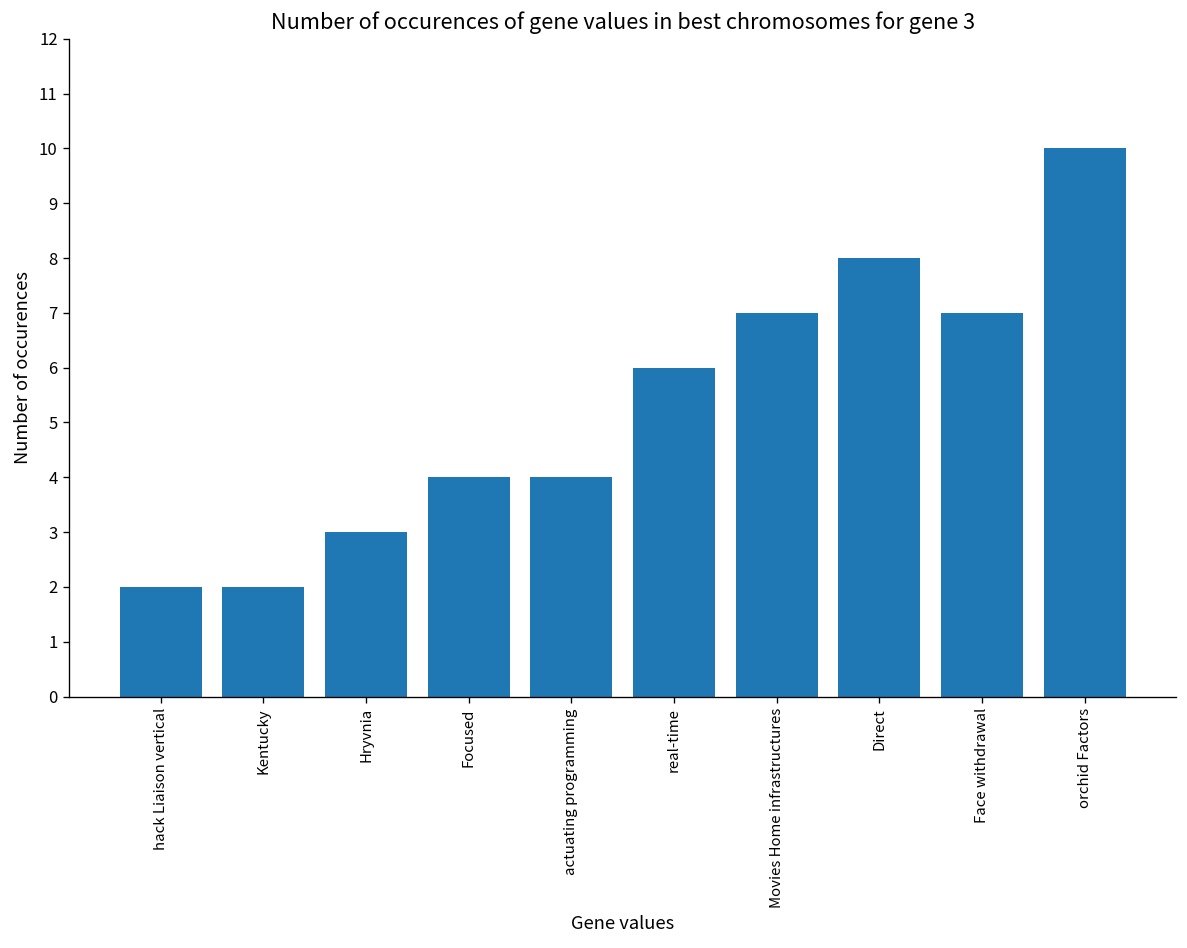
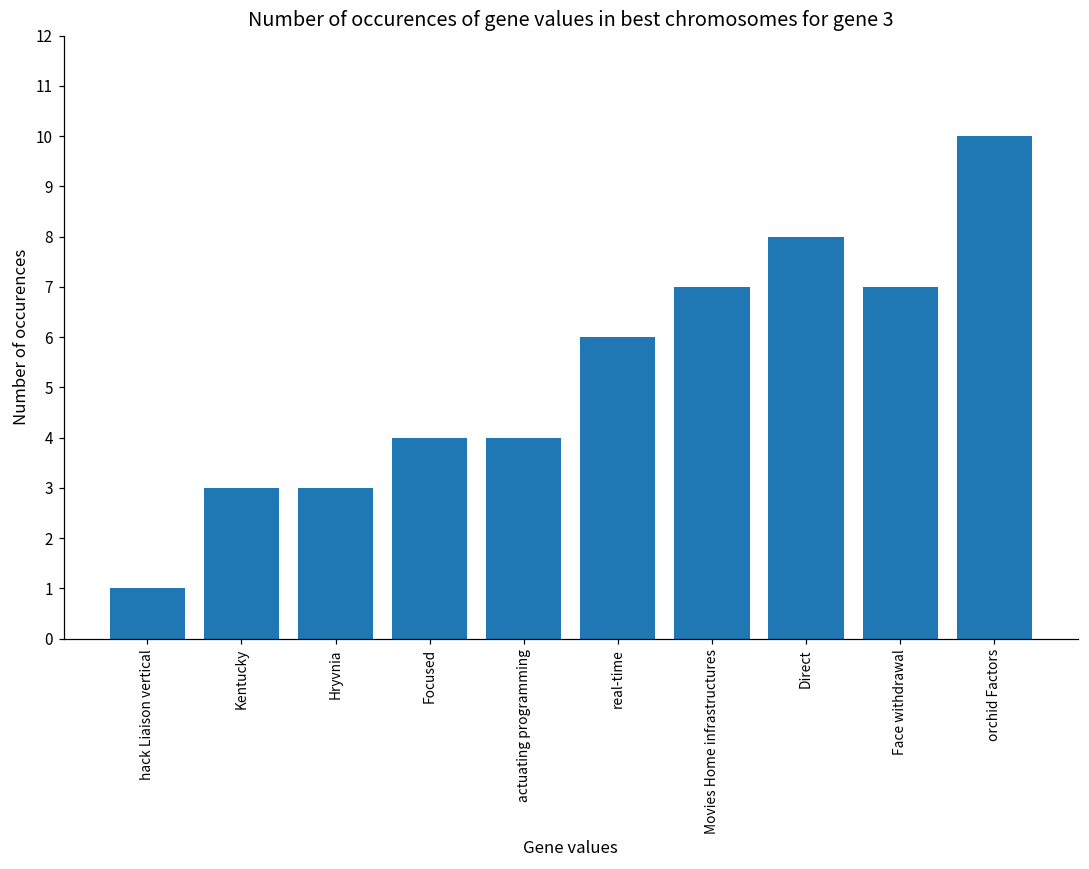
hack Liaison vertical: 2 -> 1
Kentucky: 2 -> 3
